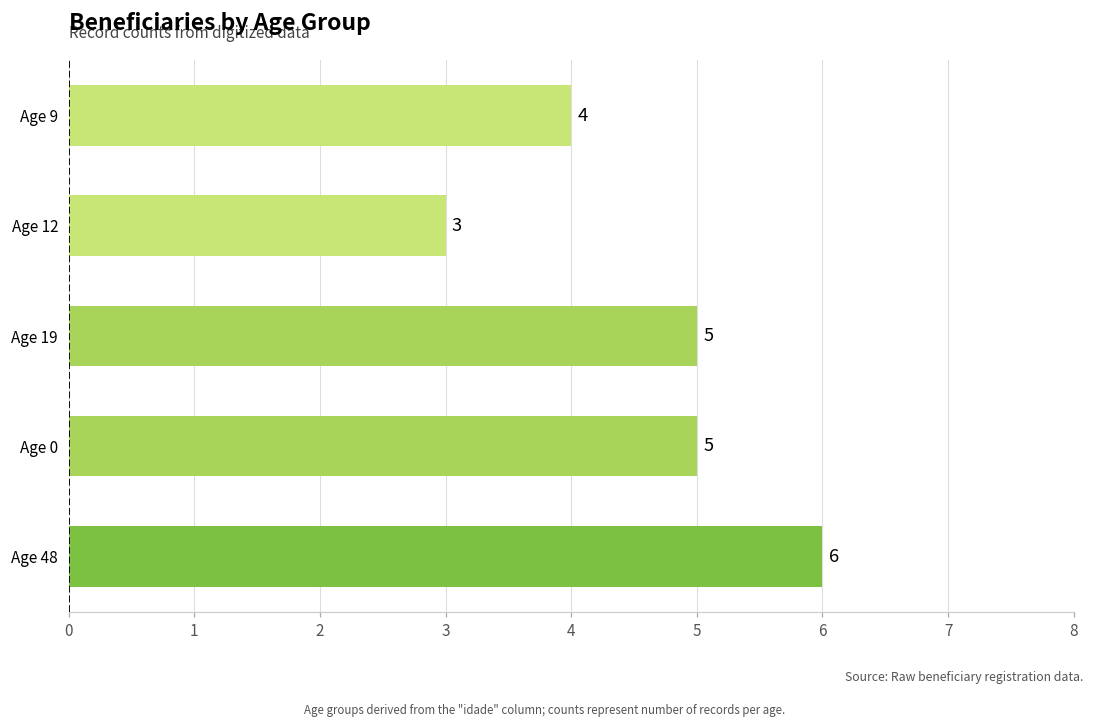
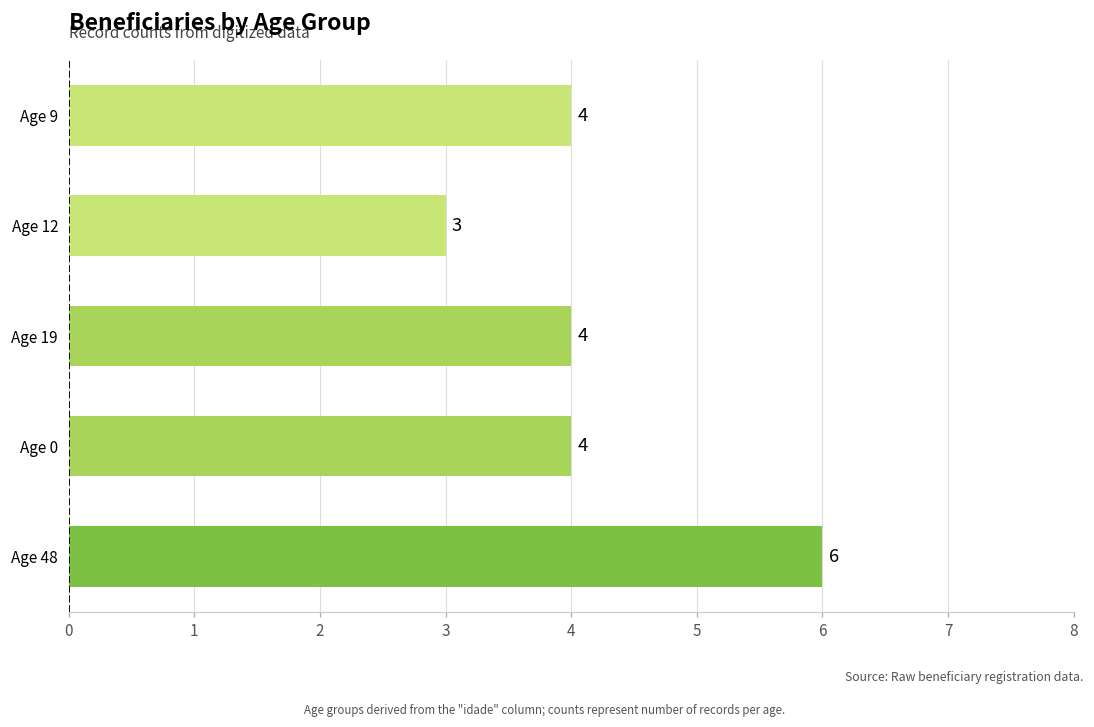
Age 19: 5 -> 4
Age 0: 5 -> 4
